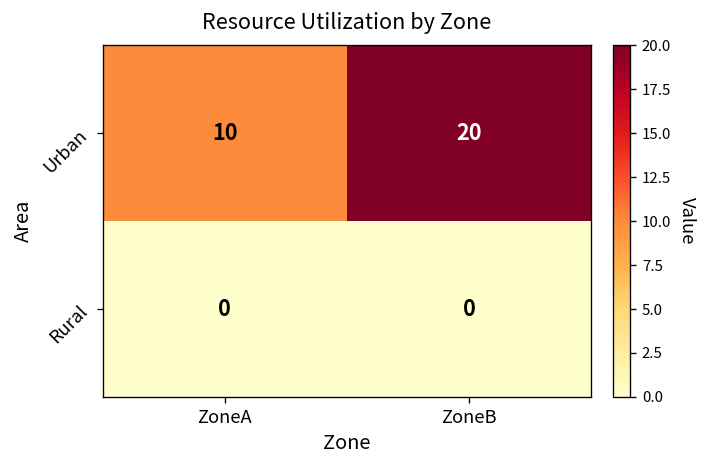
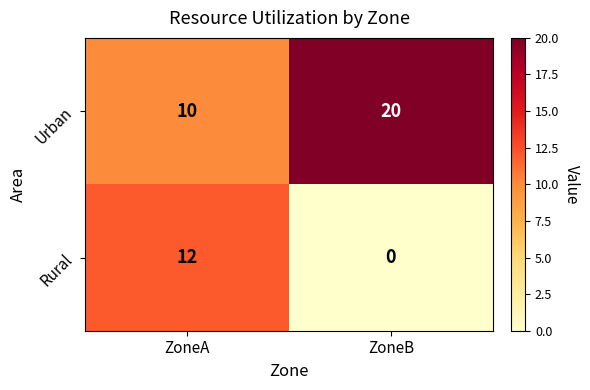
Rural, ZoneA: 0 -> 12
